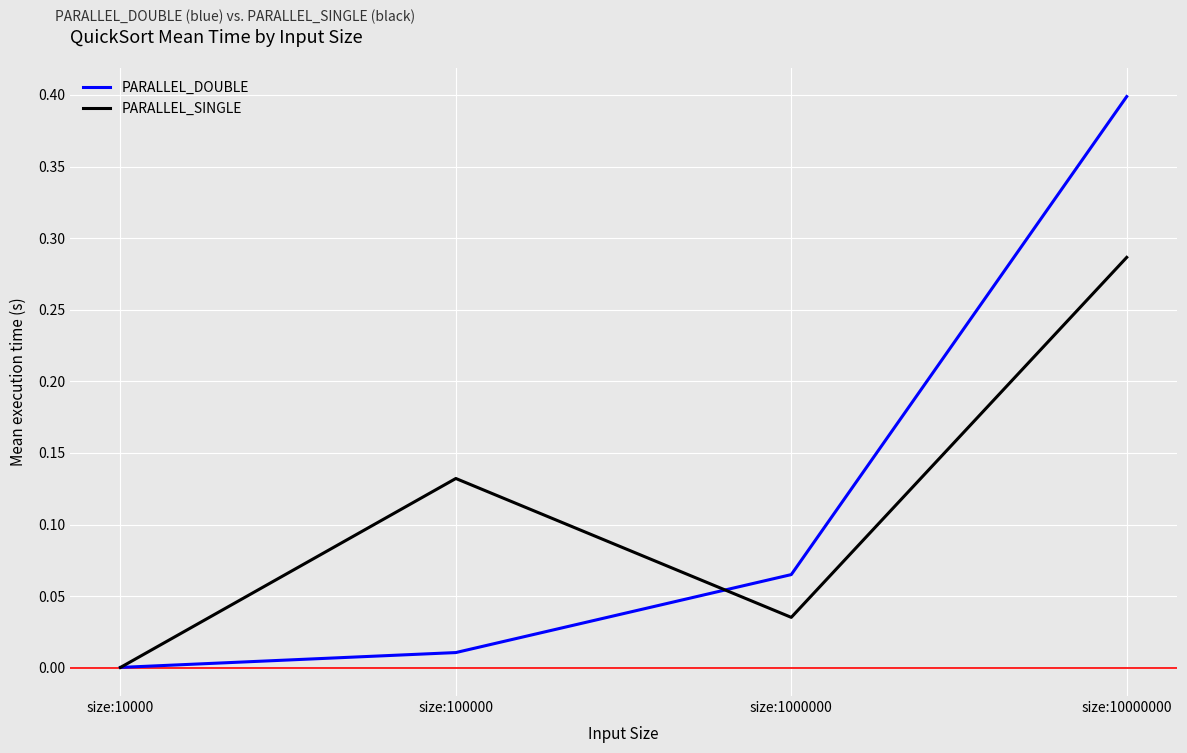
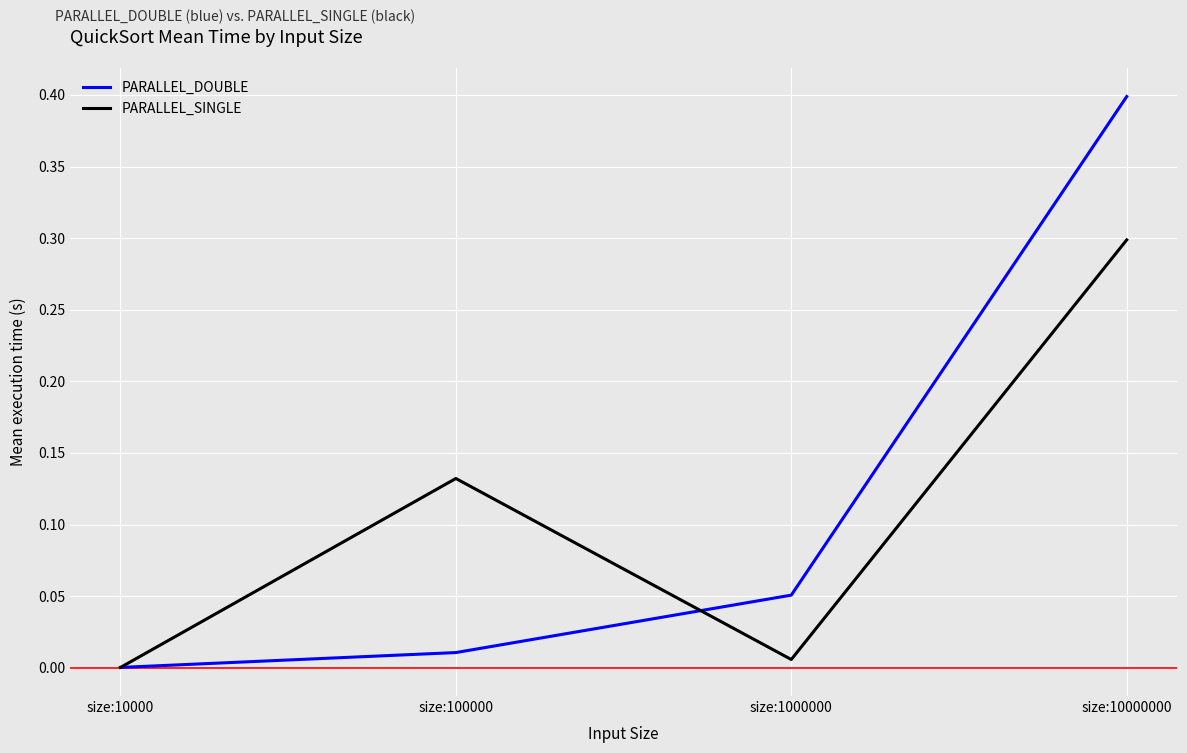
PARALLEL_DOUBLE, size:1000000: 0.065 -> 0.051
PARALLEL_SINGLE, size:1000000: 0.035 -> 0.006
PARALLEL_SINGLE, size:10000000: 0.287 -> 0.299
